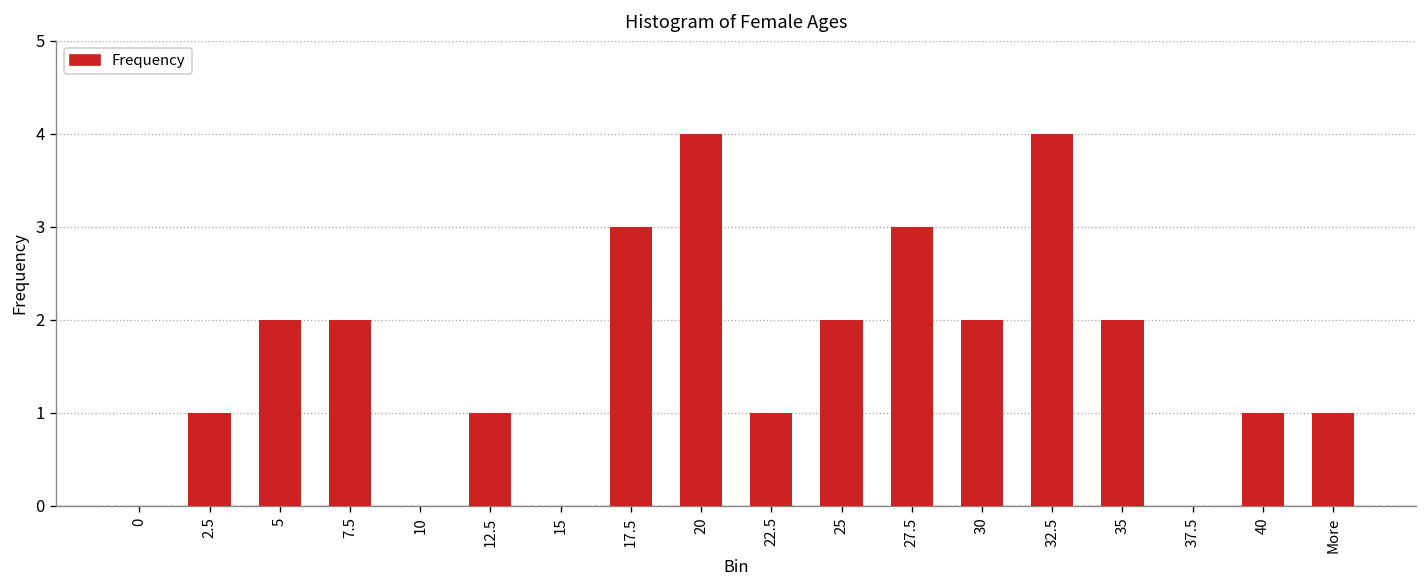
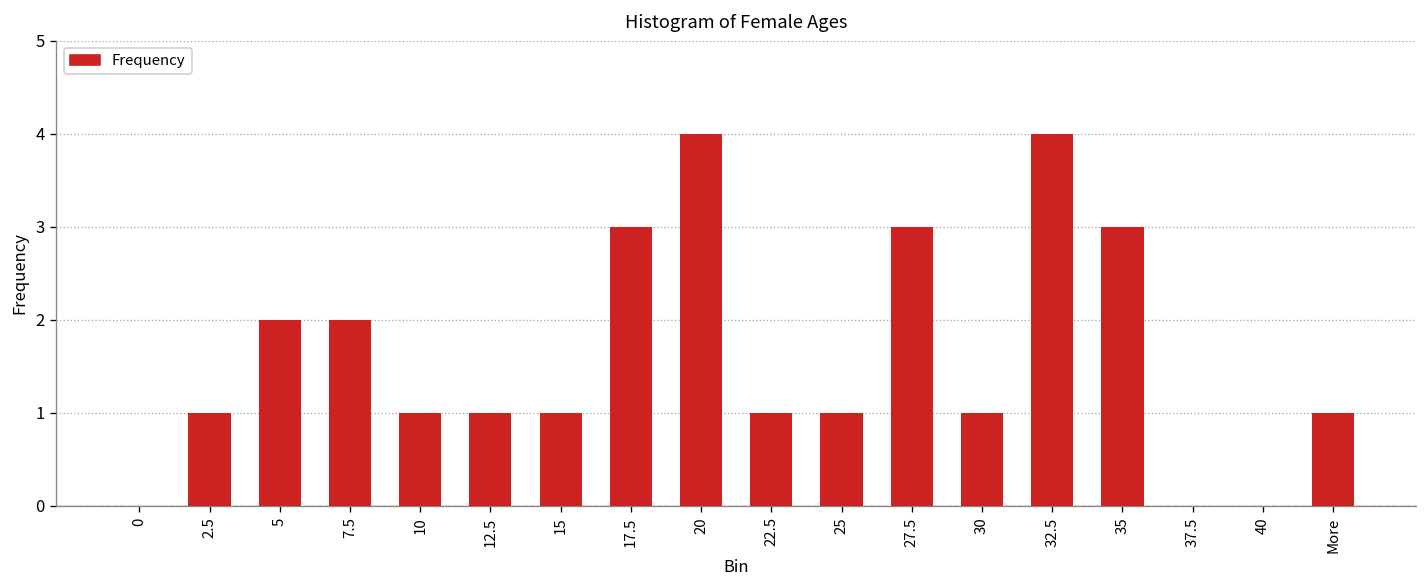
10: 0 -> 1
15: 0 -> 1
25: 2 -> 1
30: 2 -> 1
35: 2 -> 3
40: 1 -> 0
